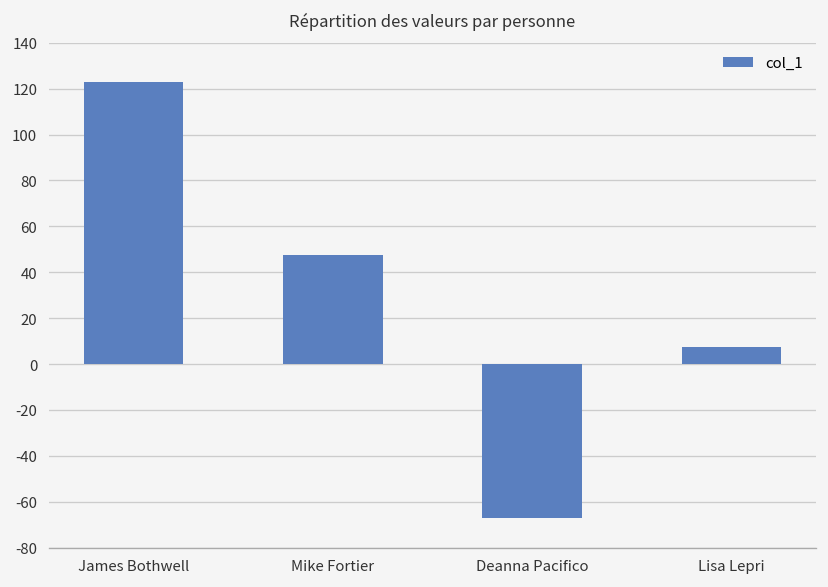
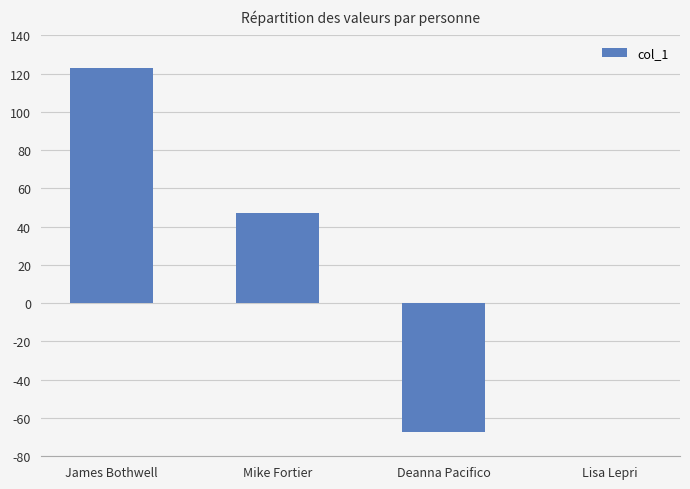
Lisa Lepri: 7 -> 0
